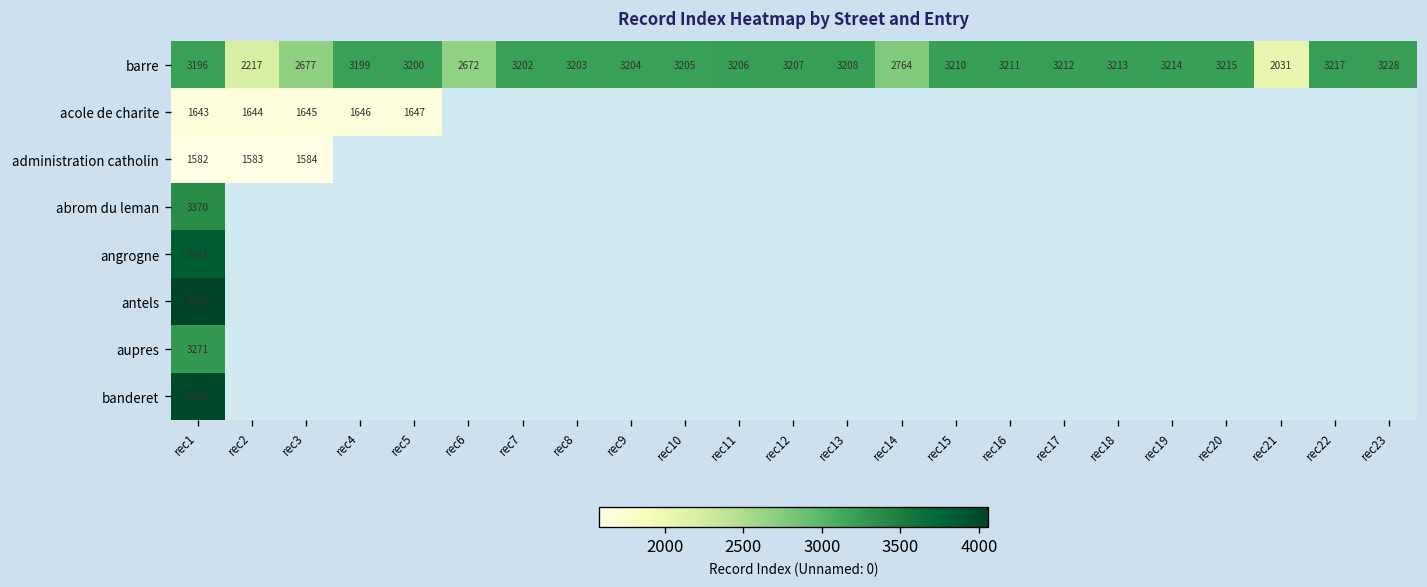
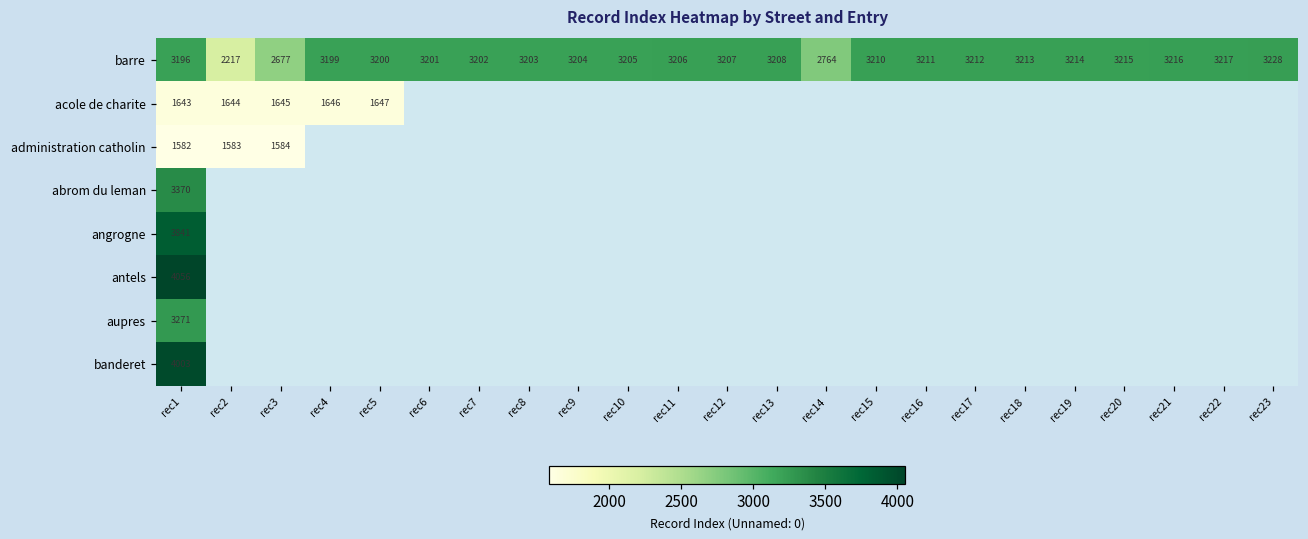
barre, rec6: 2672 -> 3201
barre, rec21: 2031 -> 3216
